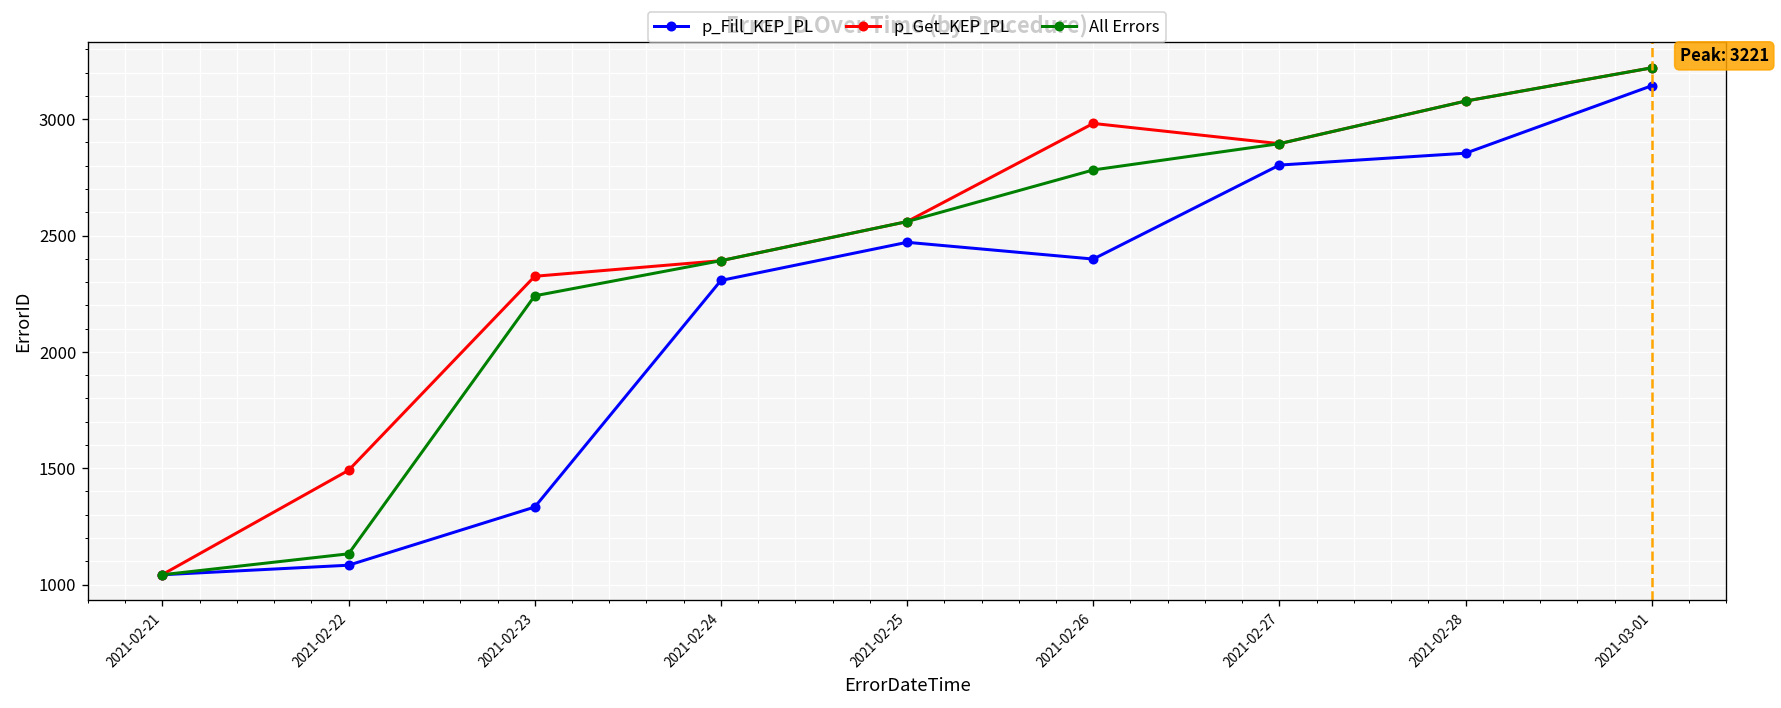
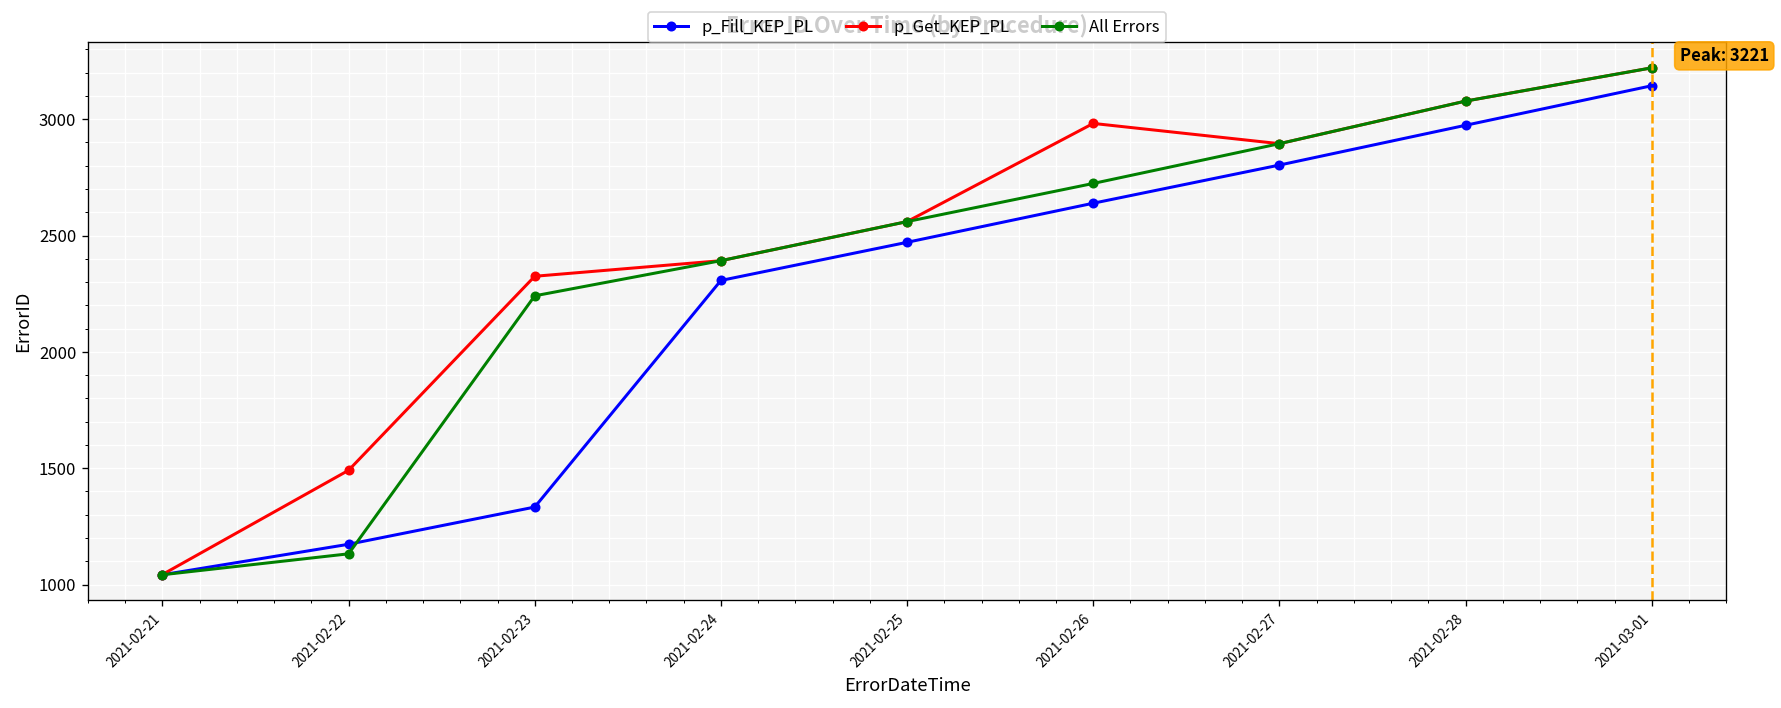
p_Fill_KEP_PL, 2021-02-22: 1080 -> 1170
p_Fill_KEP_PL, 2021-02-26: 2400 -> 2640
All Errors, 2021-02-26: 2780 -> 2720
p_Fill_KEP_PL, 2021-02-28: 2850 -> 2970
